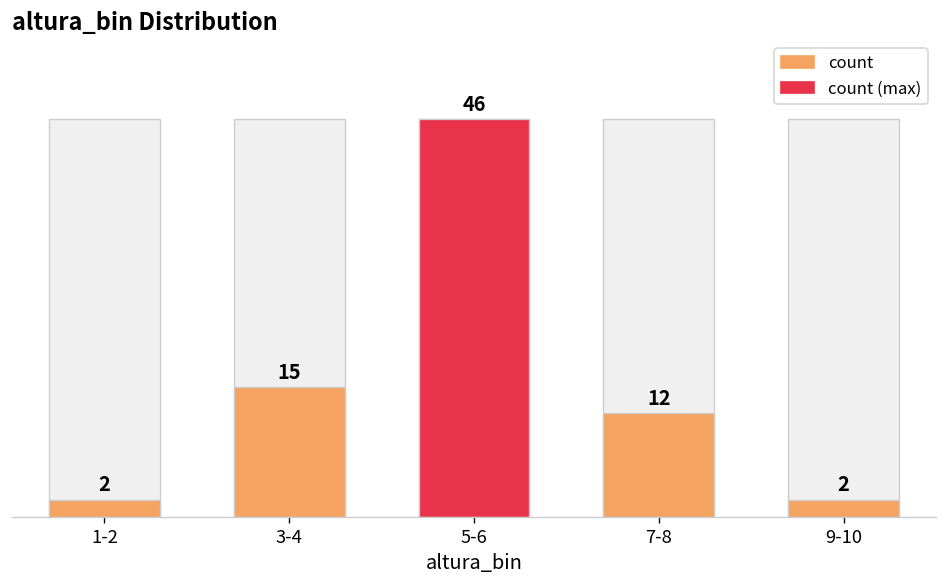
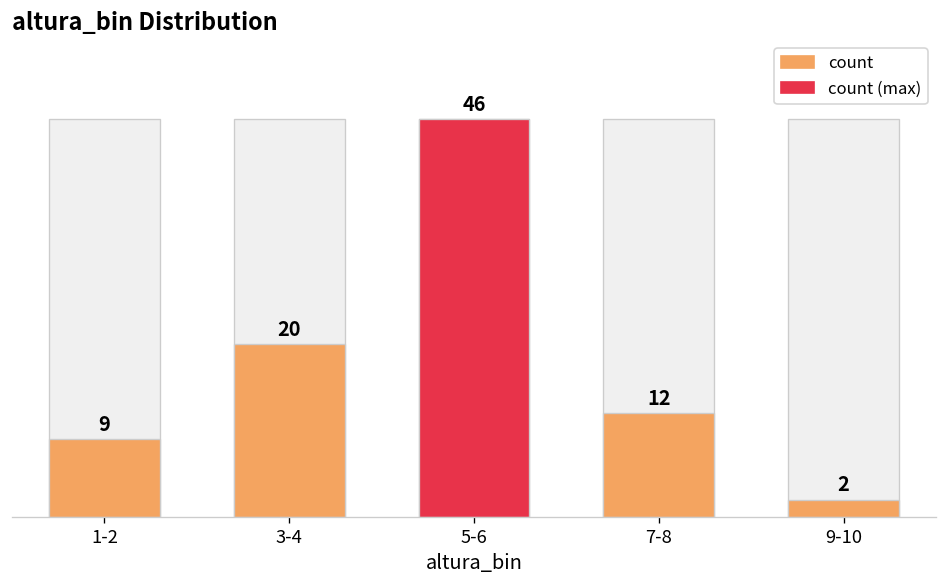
count, 1-2: 2 -> 9
count, 3-4: 15 -> 20
